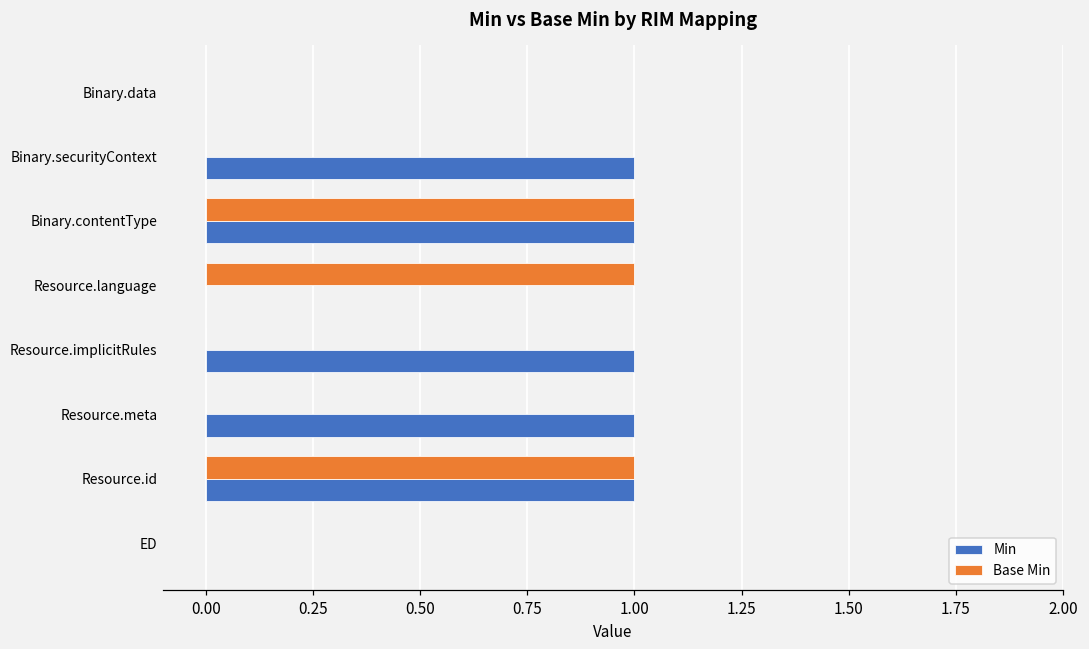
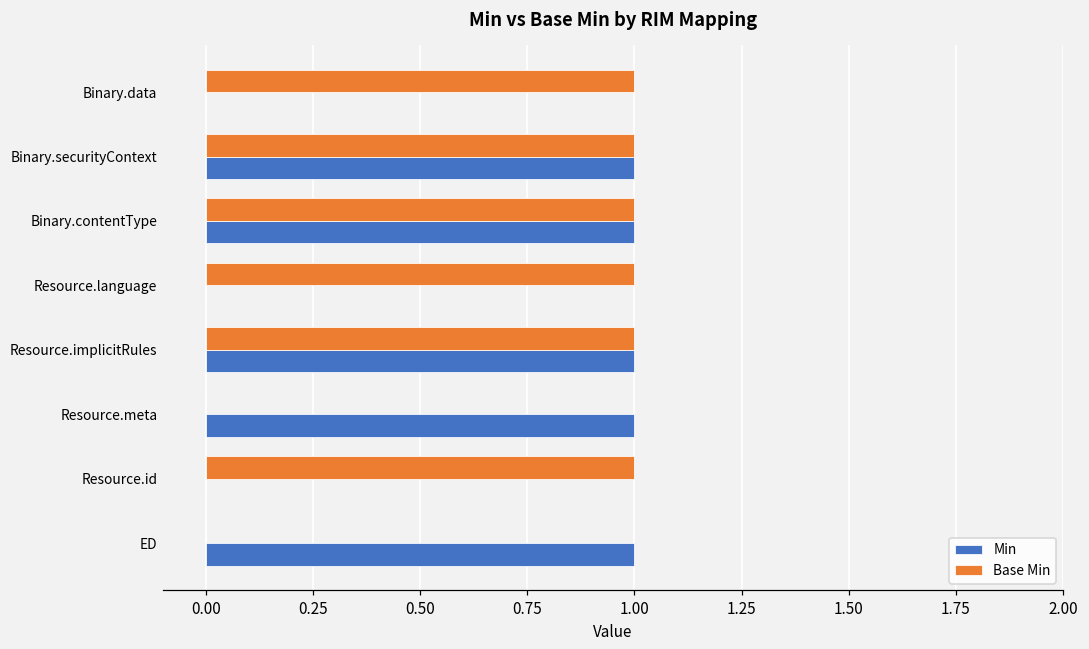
Base Min, Binary.data: 0 -> 1
Base Min, Binary.securityContext: 0 -> 1
Base Min, Resource.implicitRules: 0 -> 1
Min, Resource.id: 1 -> 0
Min, ED: 0 -> 1
